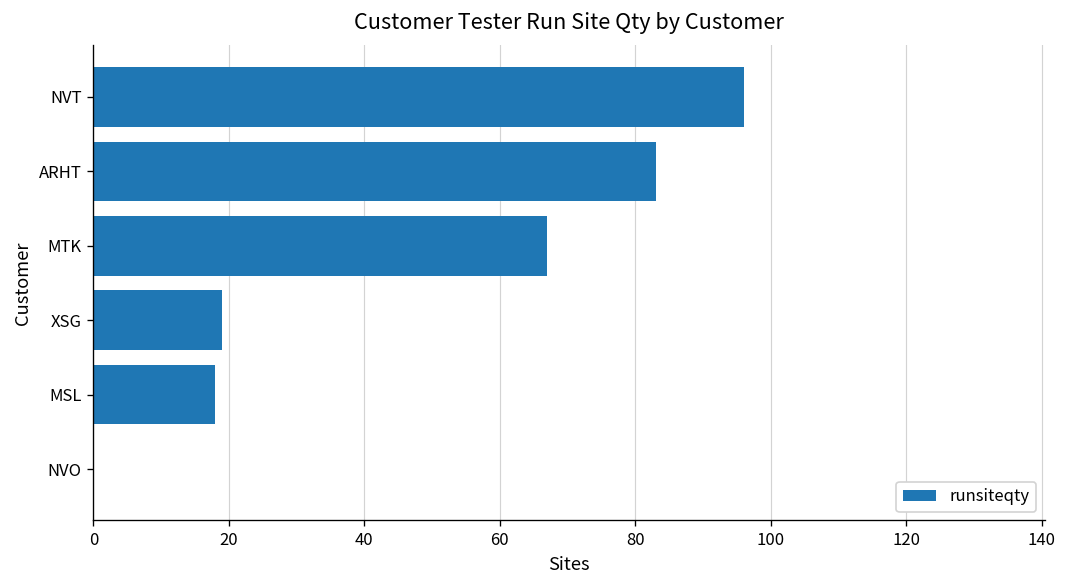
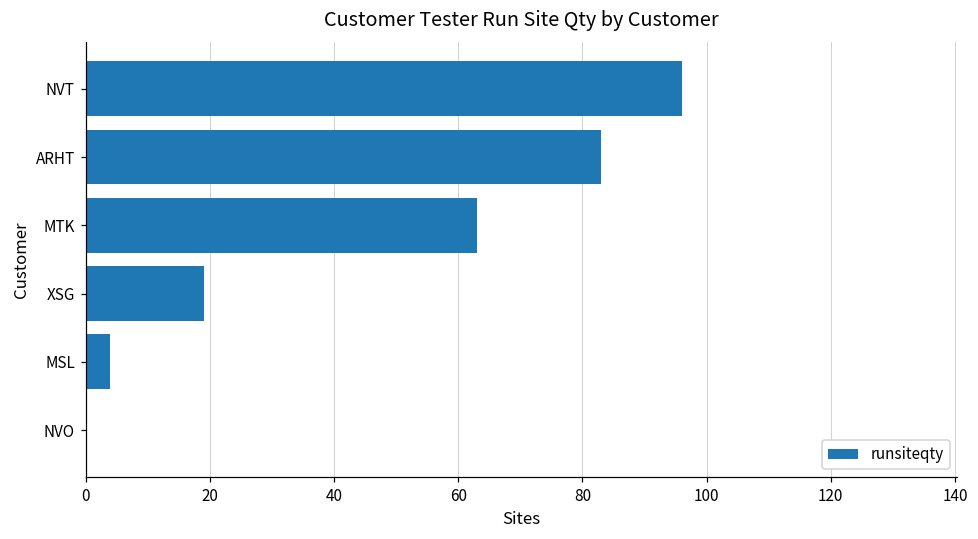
MTK: 67 -> 63
MSL: 18 -> 4
